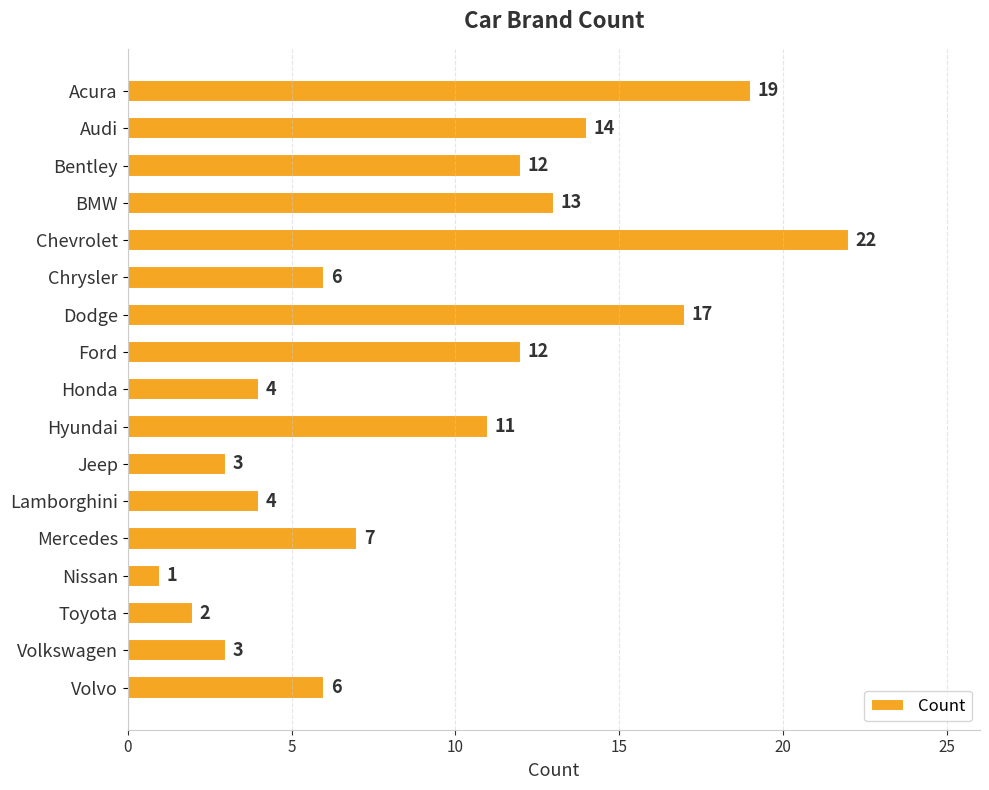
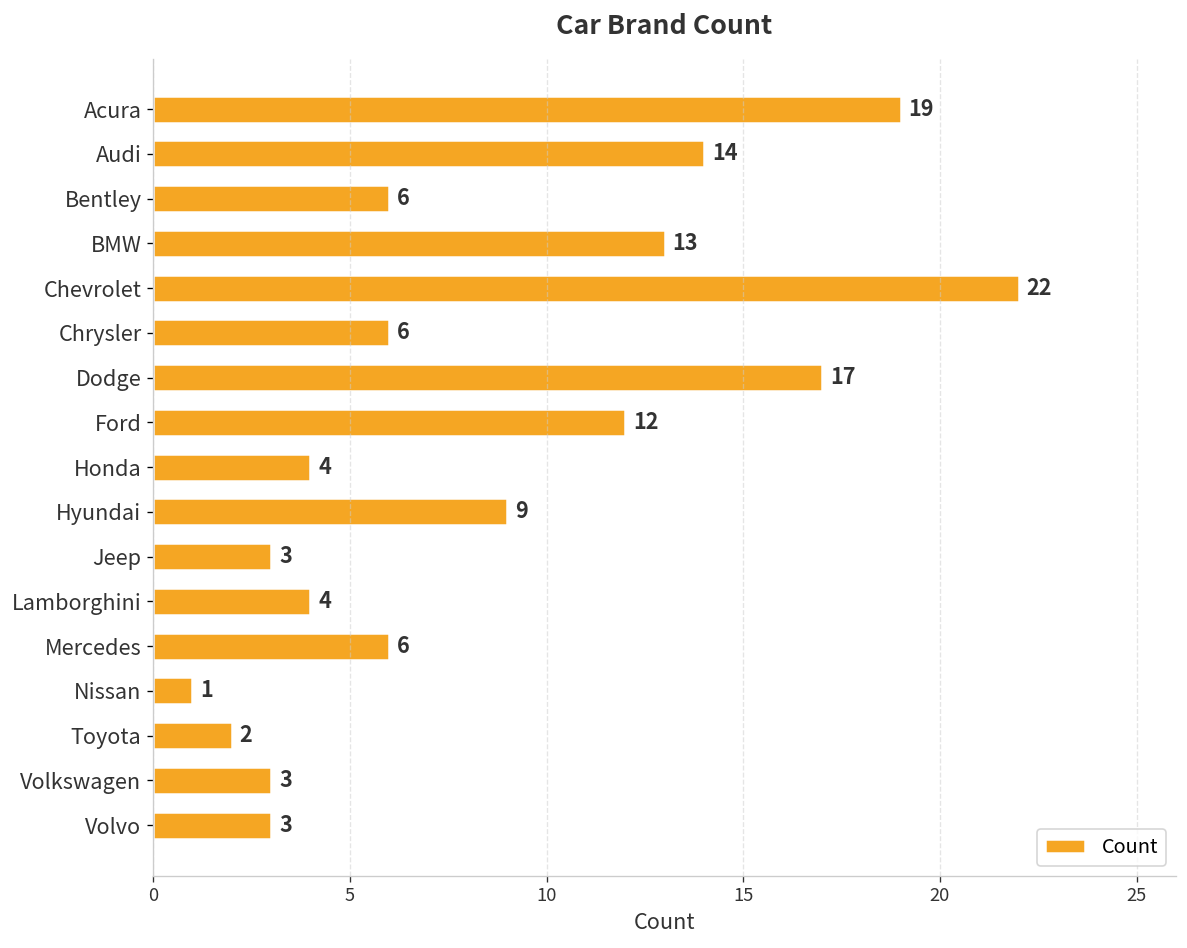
Bentley: 12 -> 6
Hyundai: 11 -> 9
Mercedes: 7 -> 6
Volvo: 6 -> 3
